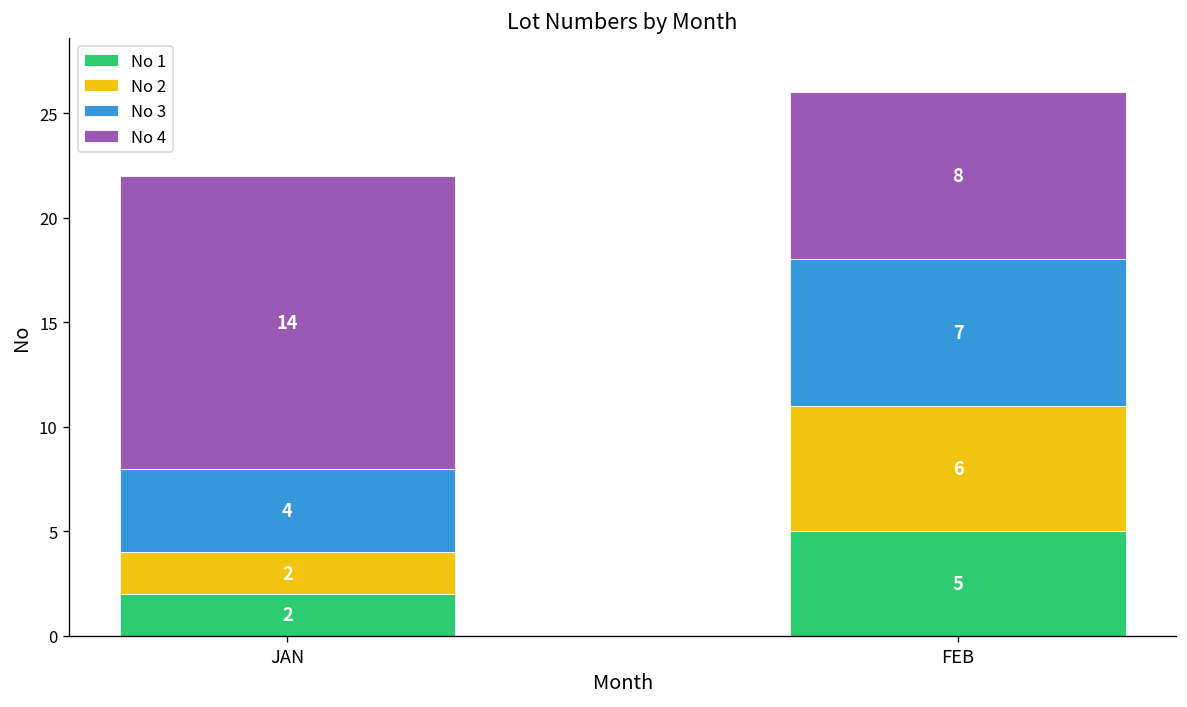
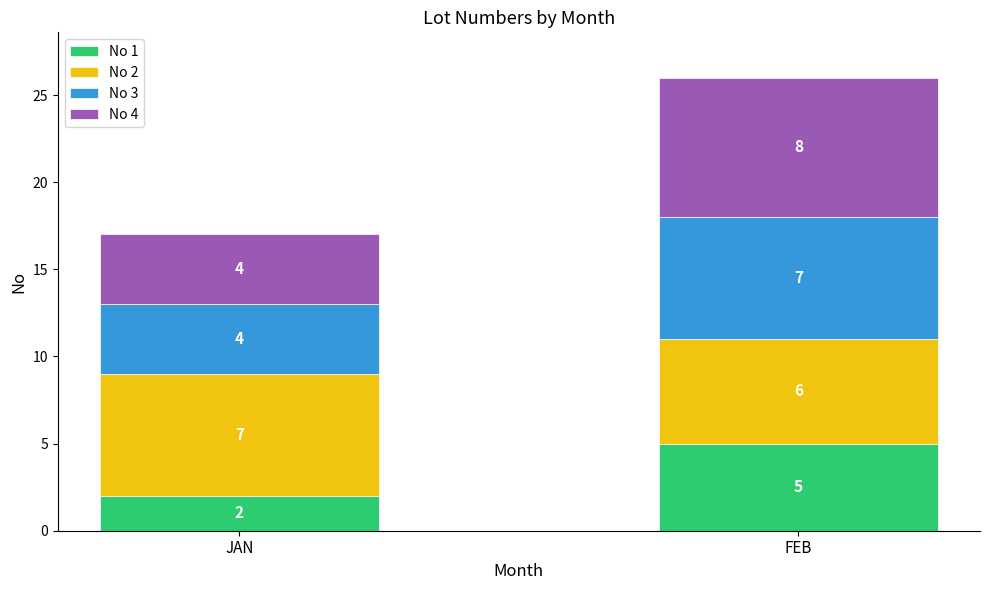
No 2, JAN: 2 -> 7
No 4, JAN: 14 -> 4
